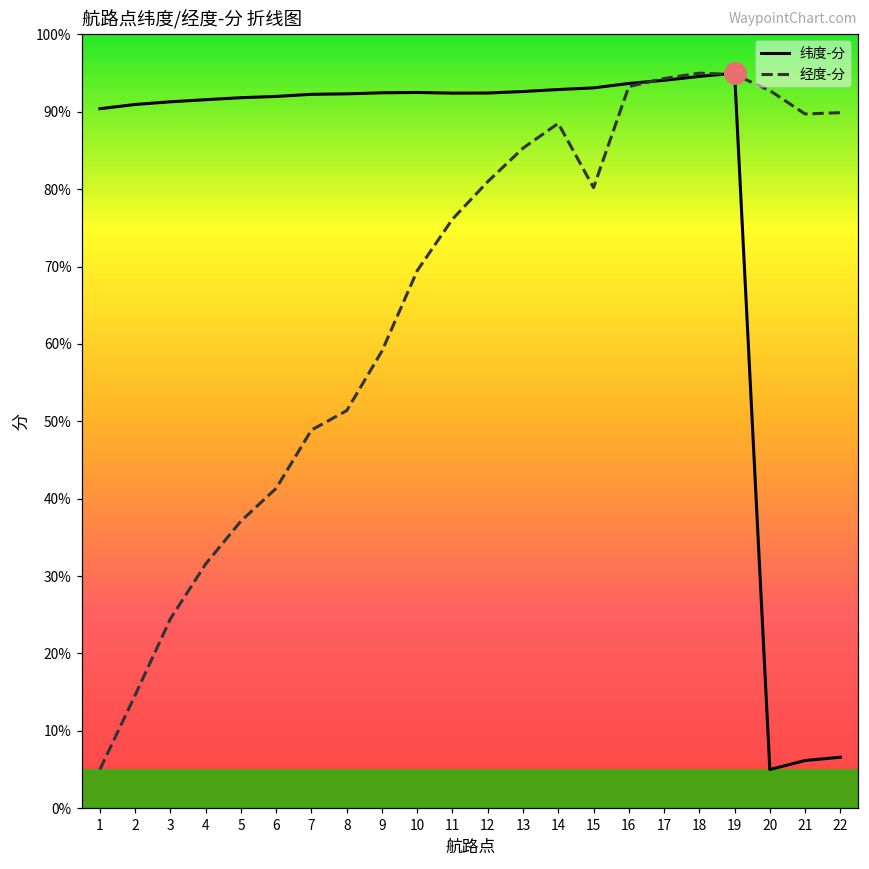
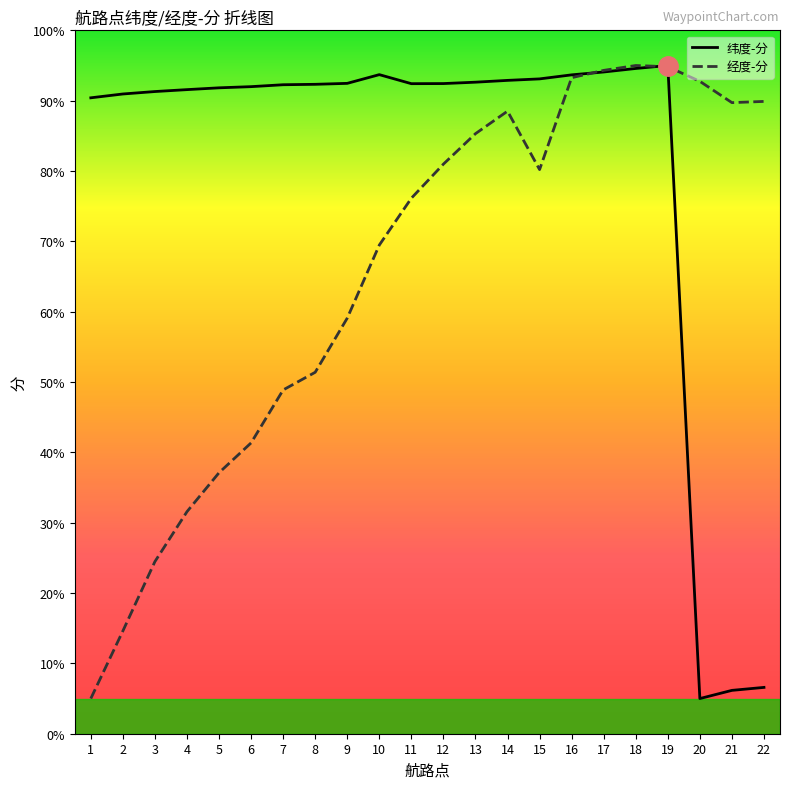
纬度-分, 10: 93% -> 94%
